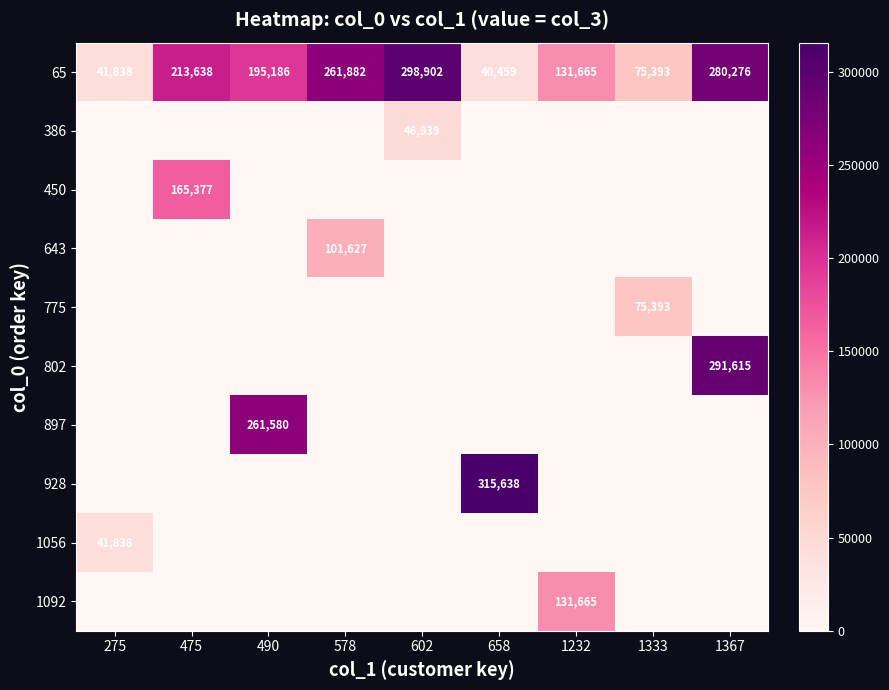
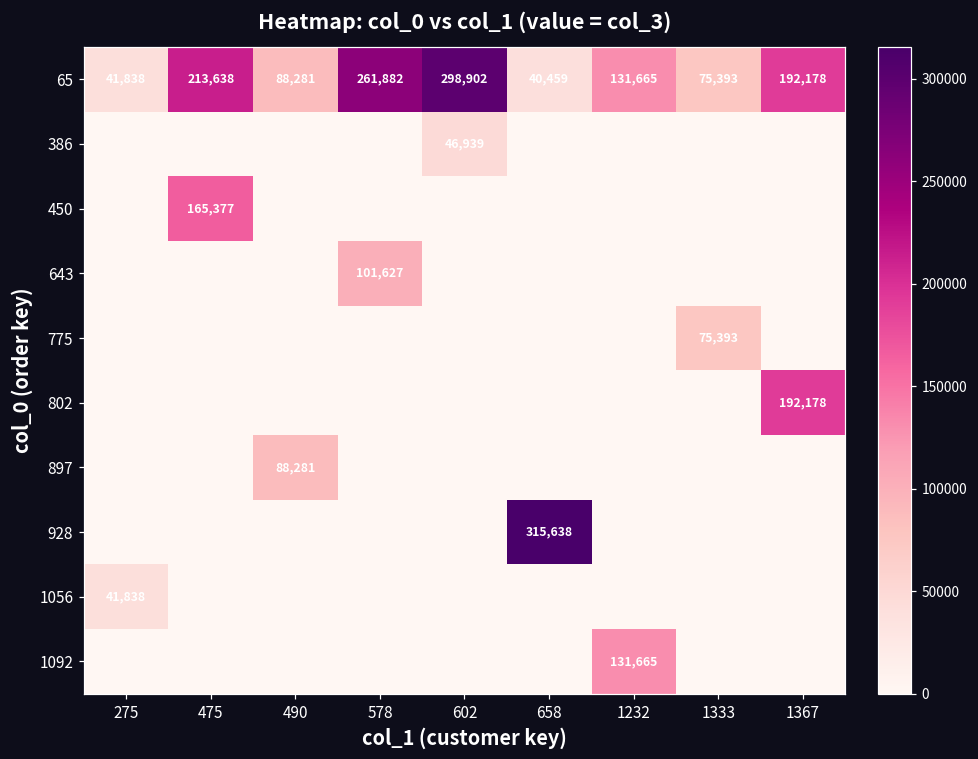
65, 490: 195,186 -> 88,281
65, 1367: 280,276 -> 192,178
802, 1367: 291,615 -> 192,178
897, 490: 261,580 -> 88,281
